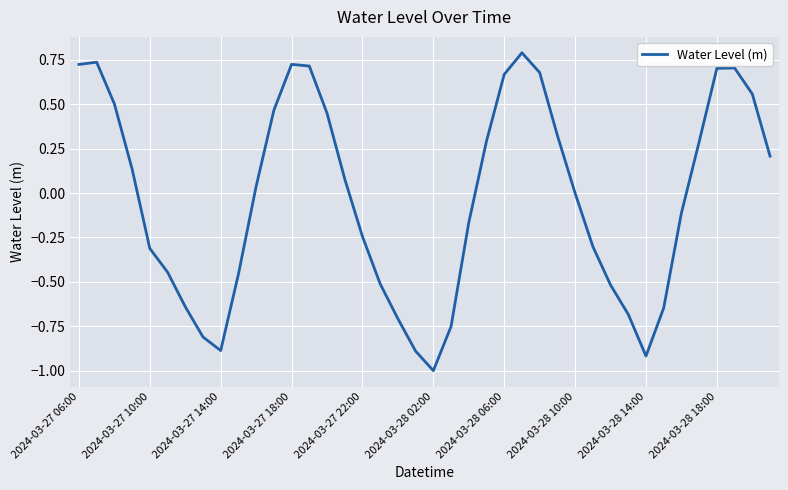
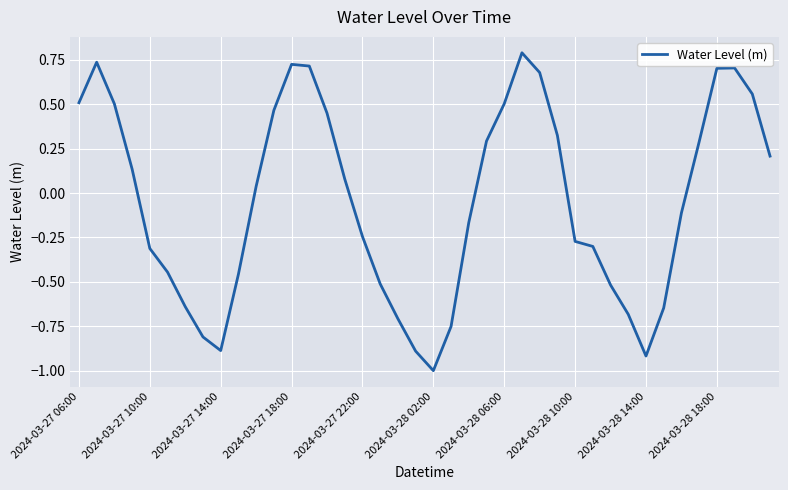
2024-03-27 06:00: 0.72 -> 0.51
2024-03-28 06:00: 0.67 -> 0.50
2024-03-28 10:00: 0.00 -> -0.27
